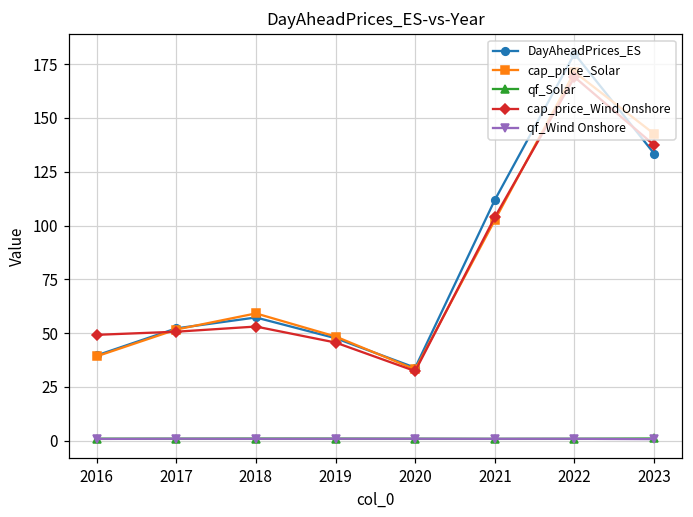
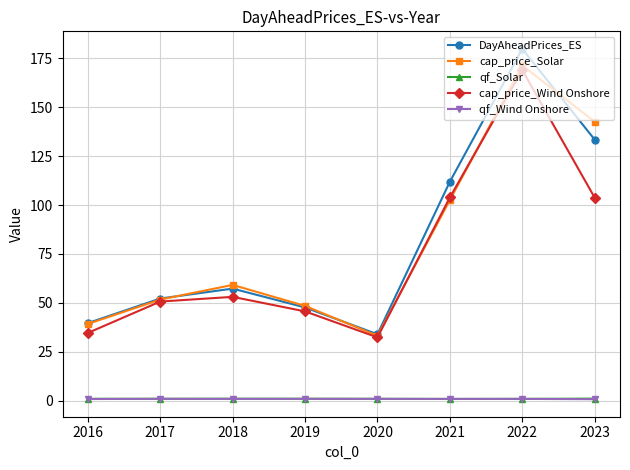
cap_price_Wind Onshore, 2016: 49 -> 35
cap_price_Wind Onshore, 2023: 137 -> 104
